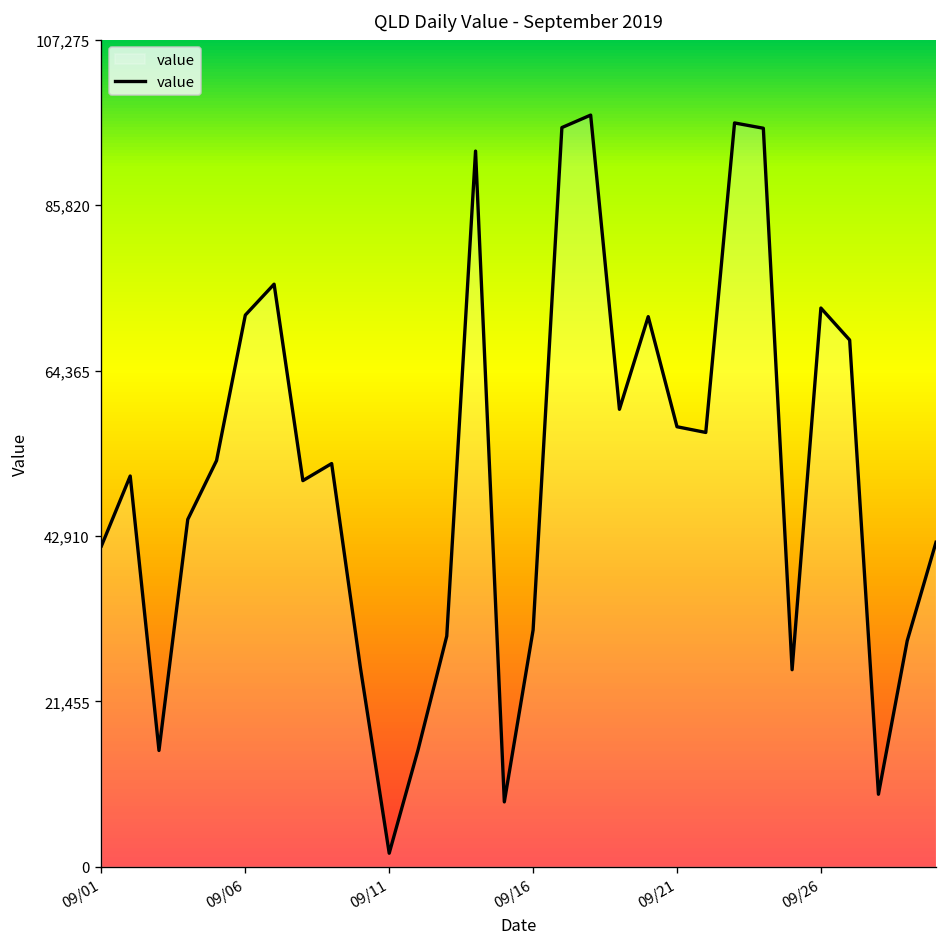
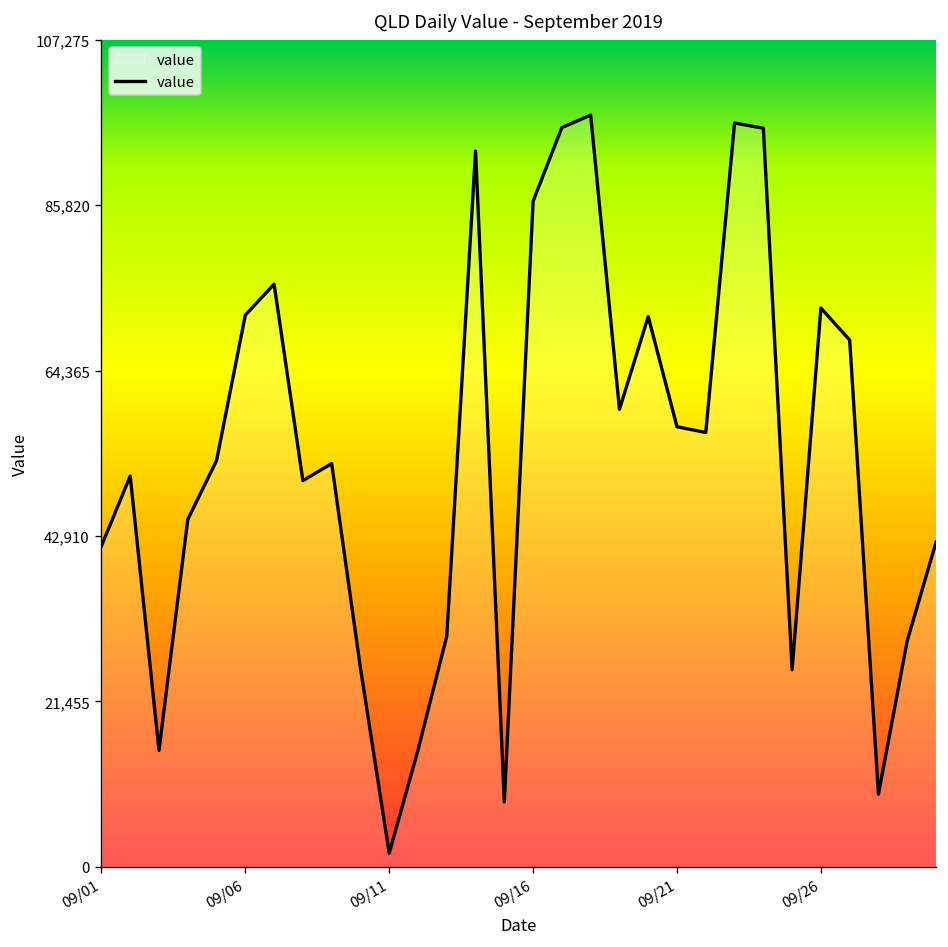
09/16: 31,000 -> 86,000
